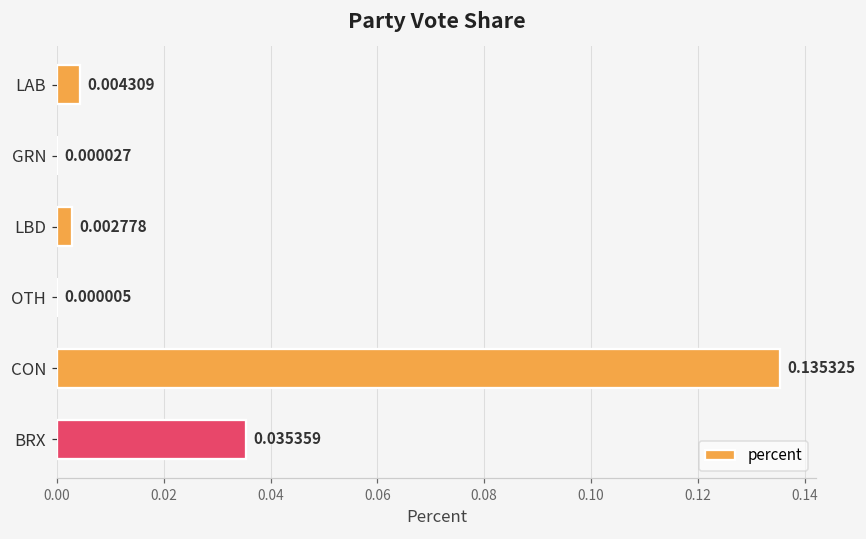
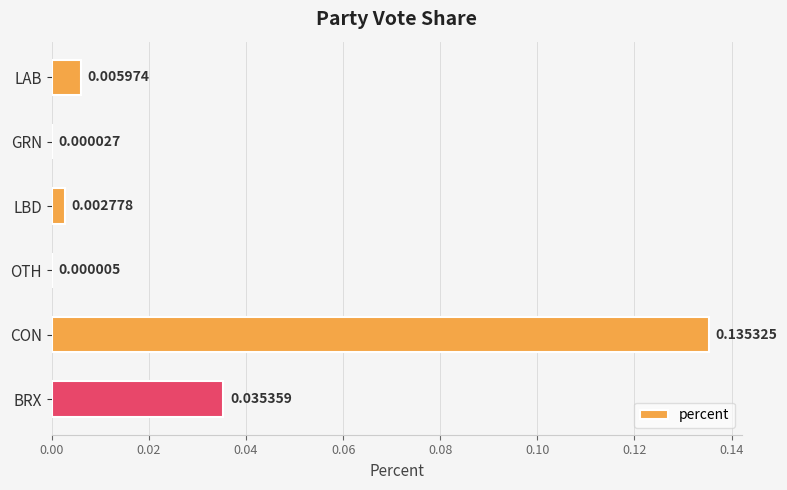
LAB: 0.004309 -> 0.005974
